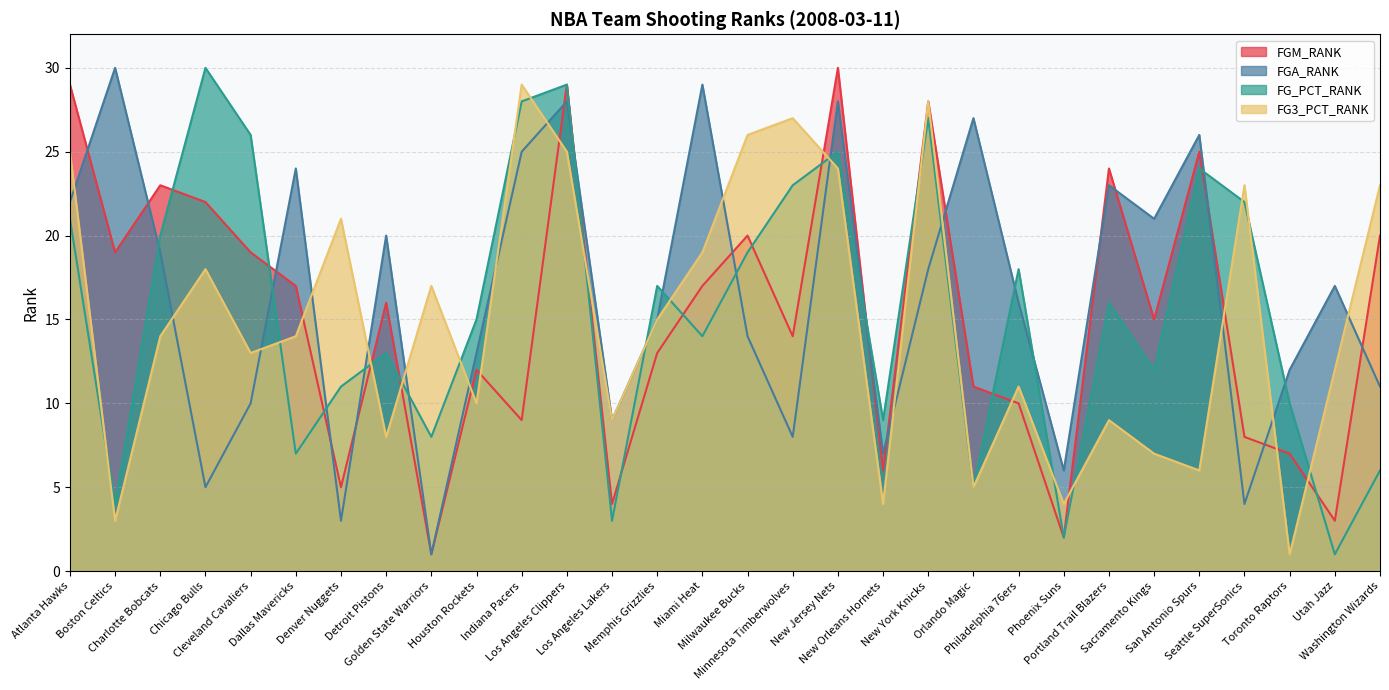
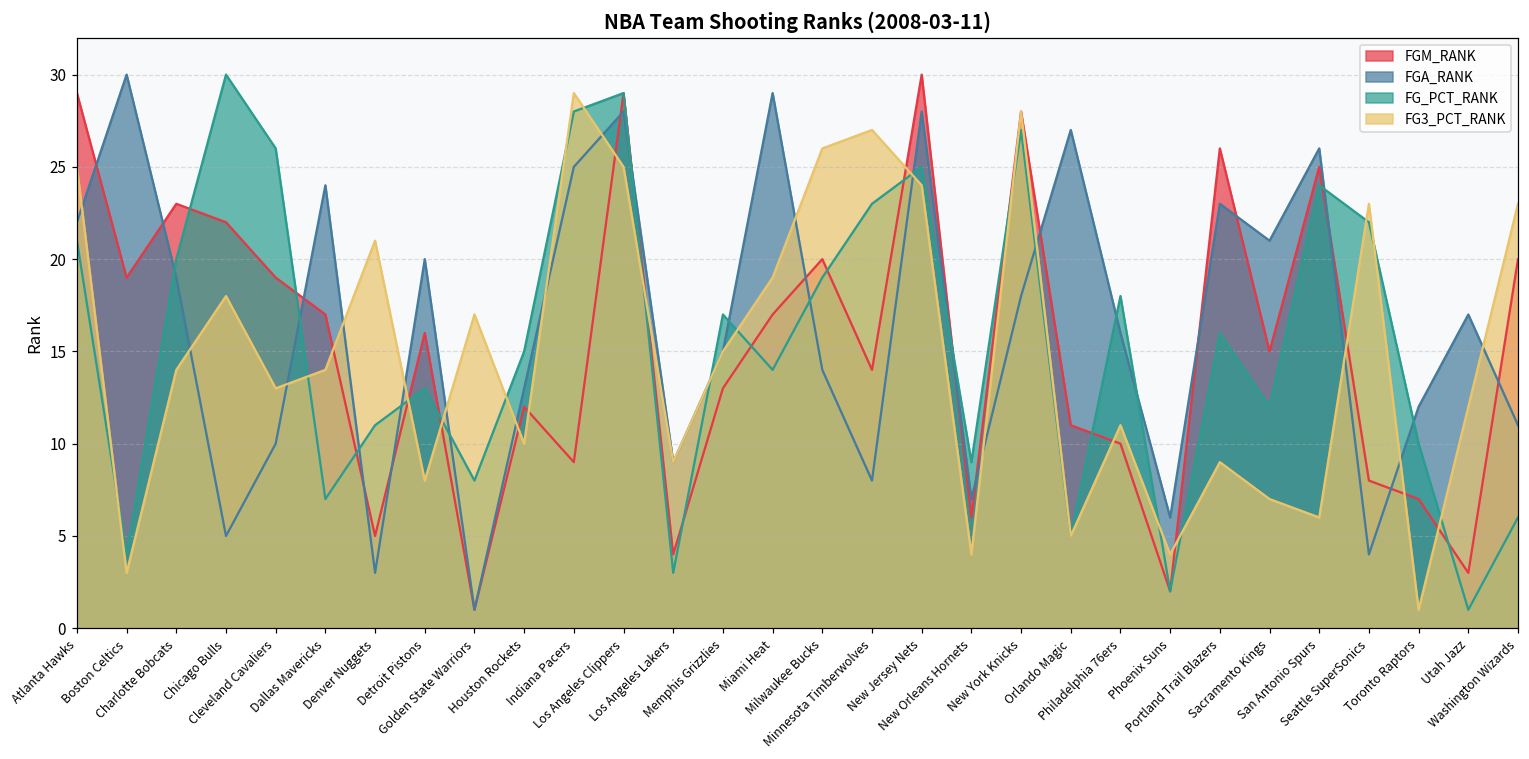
FGM_RANK, Portland Trail Blazers: 24 -> 26
